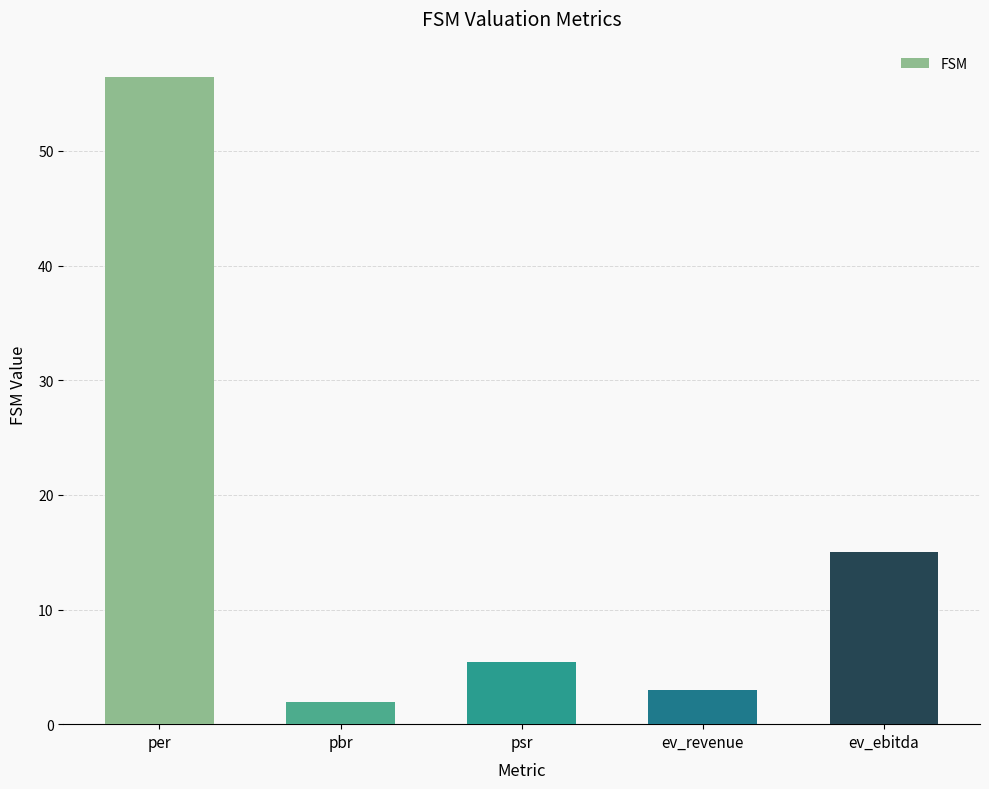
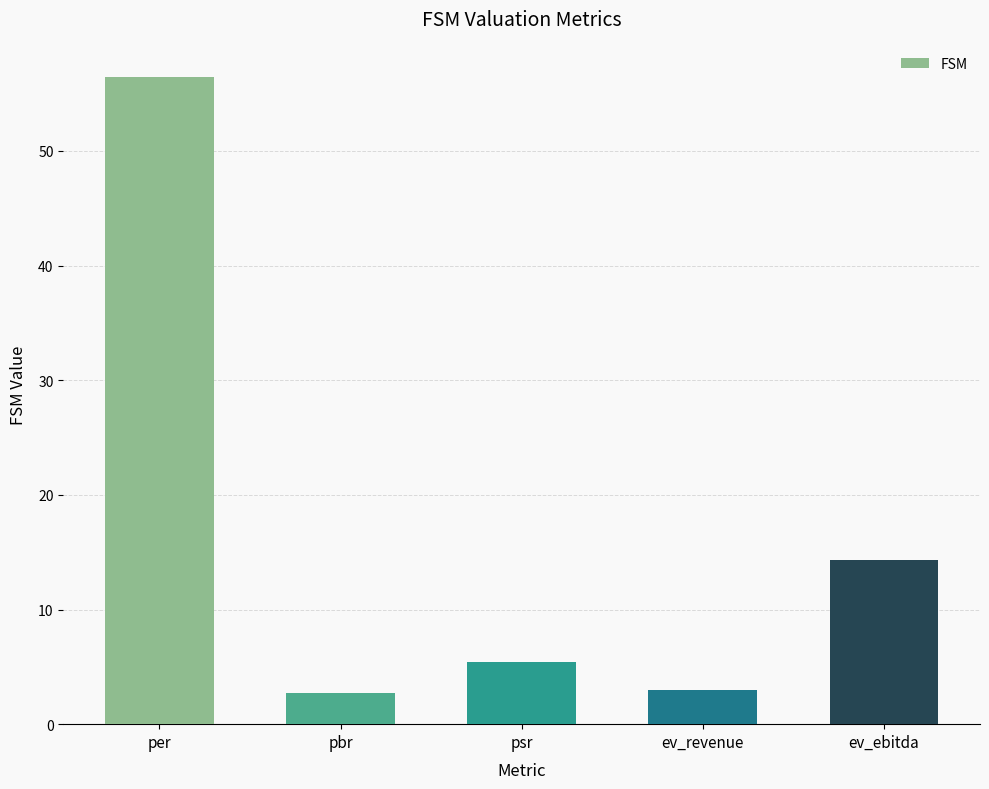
pbr: 1.9 -> 2.7
ev_ebitda: 15.0 -> 14.3
